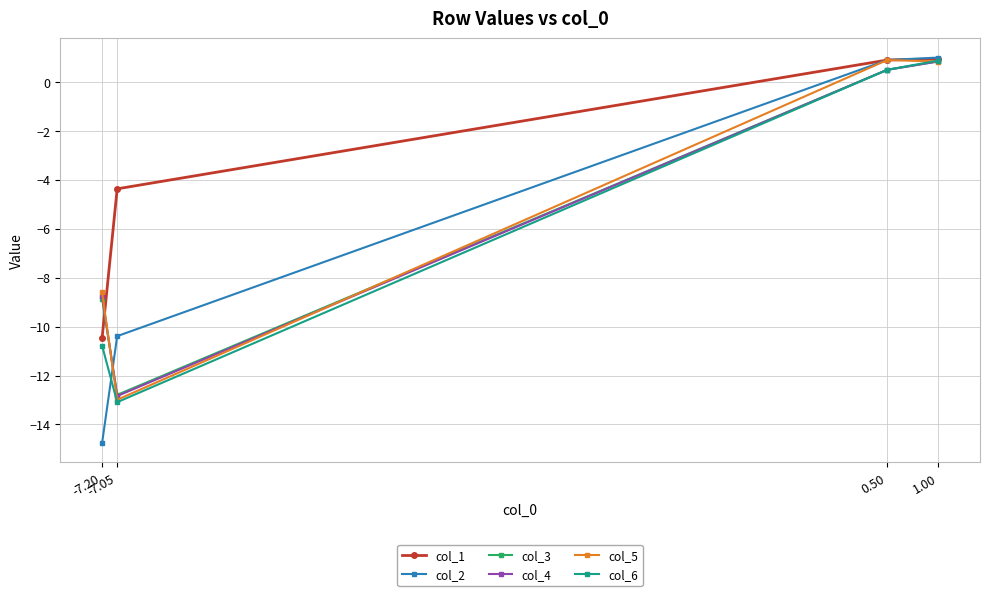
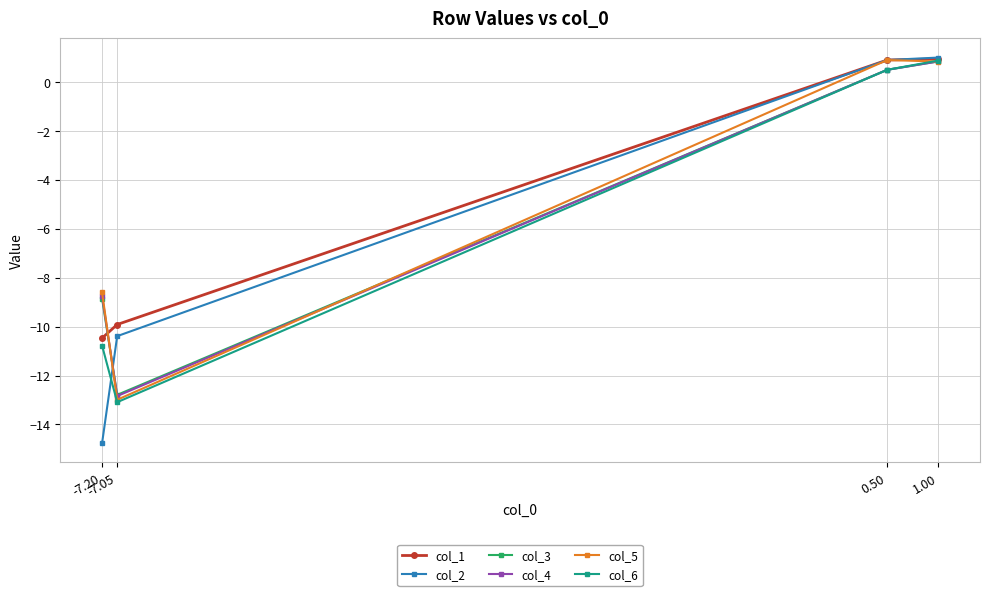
col_1, -7.05: -4.4 -> -9.9
